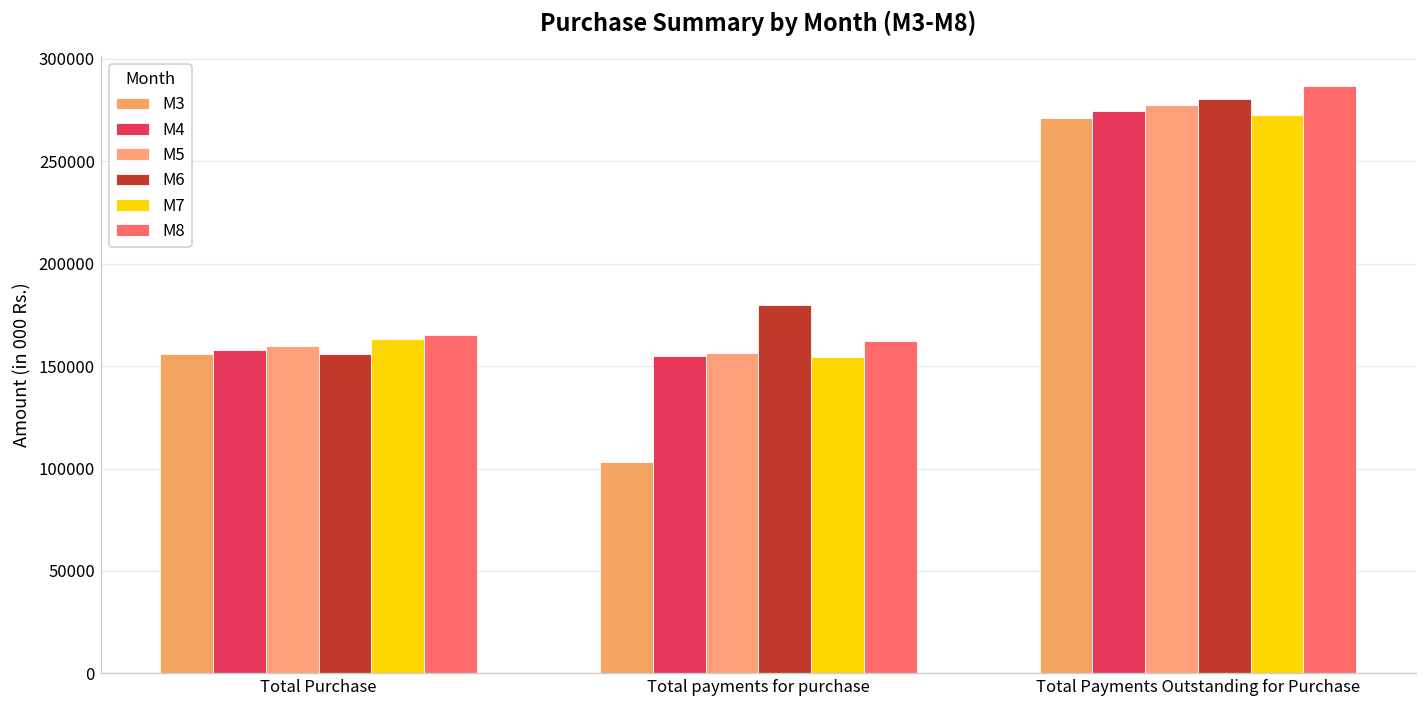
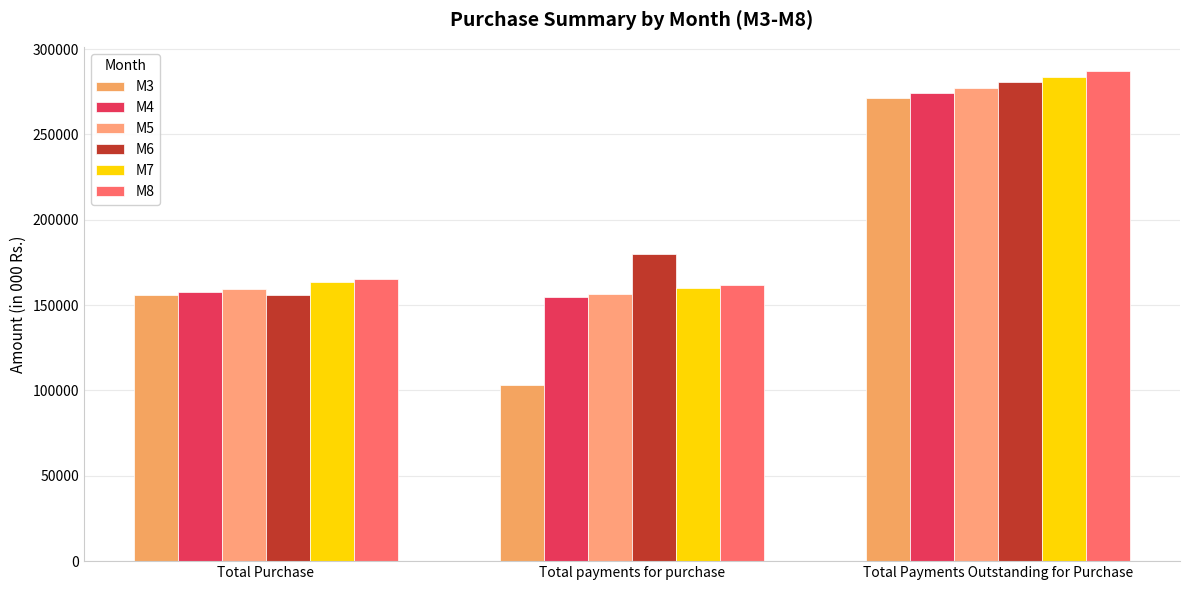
M7, Total payments for purchase: 155000 -> 160000
M7, Total Payments Outstanding for Purchase: 273000 -> 284000
